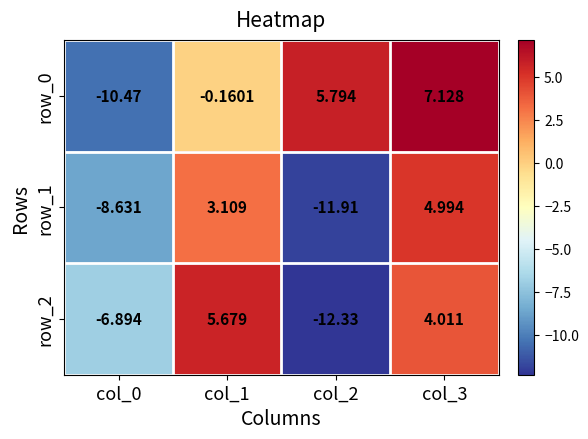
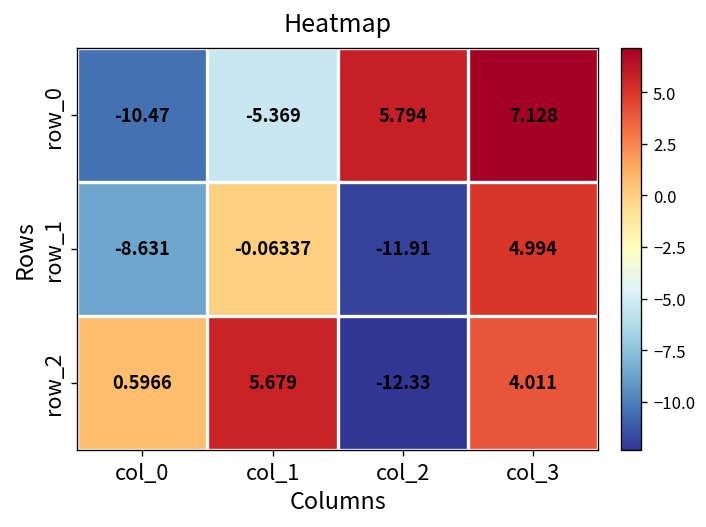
row_0, col_1: -0.1601 -> -5.369
row_1, col_1: 3.109 -> -0.06337
row_2, col_0: -6.894 -> 0.5966
